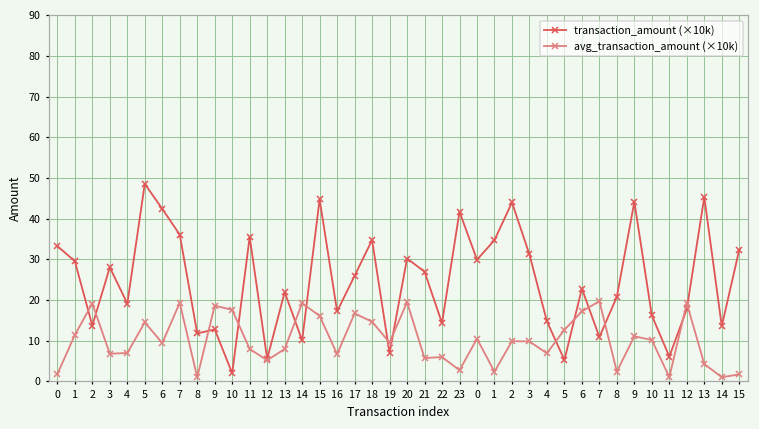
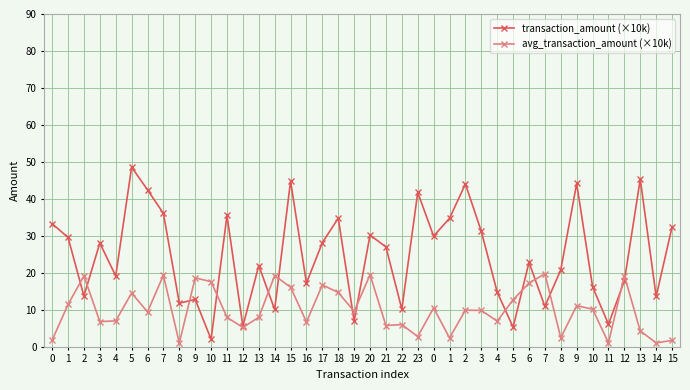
transaction_amount (×10k), 17: 26 -> 28
transaction_amount (×10k), 22: 14 -> 10
